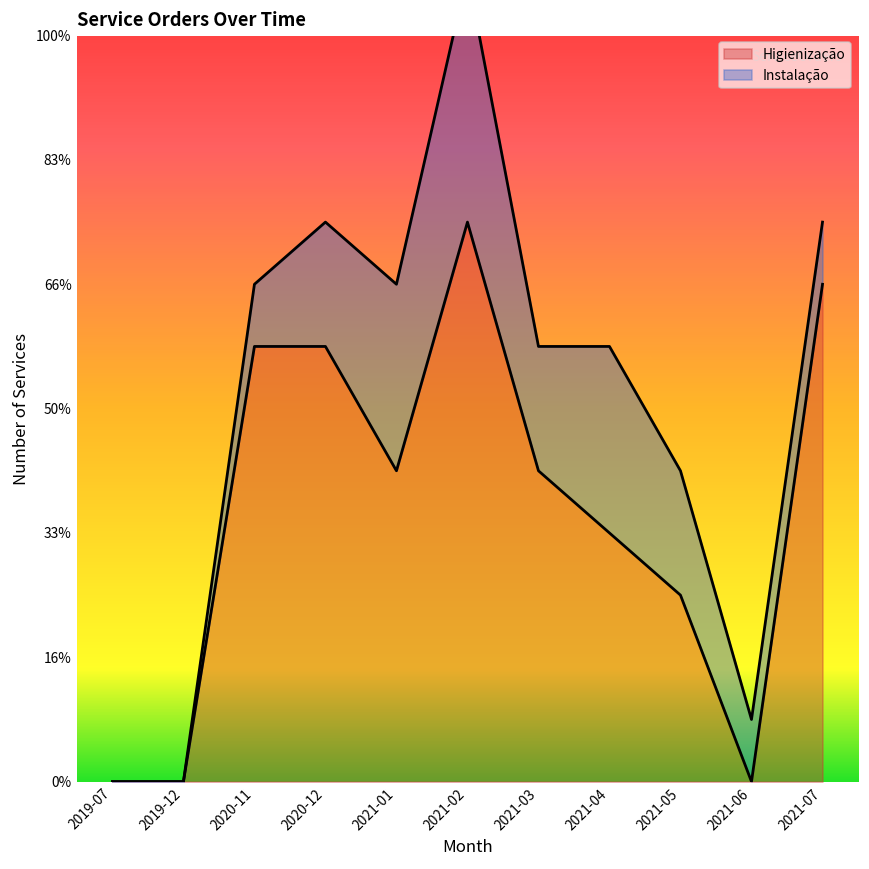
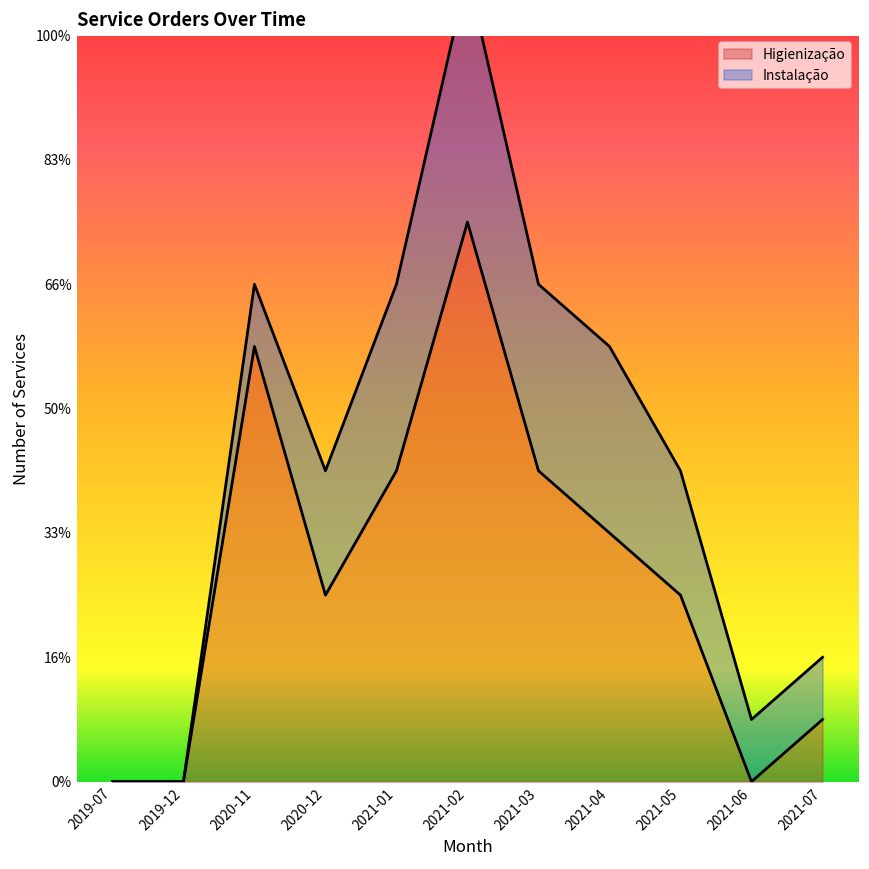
Higienização, 2020-12: 58% -> 25%
Instalação, 2021-03: 17% -> 25%
Higienização, 2021-07: 67% -> 8%
